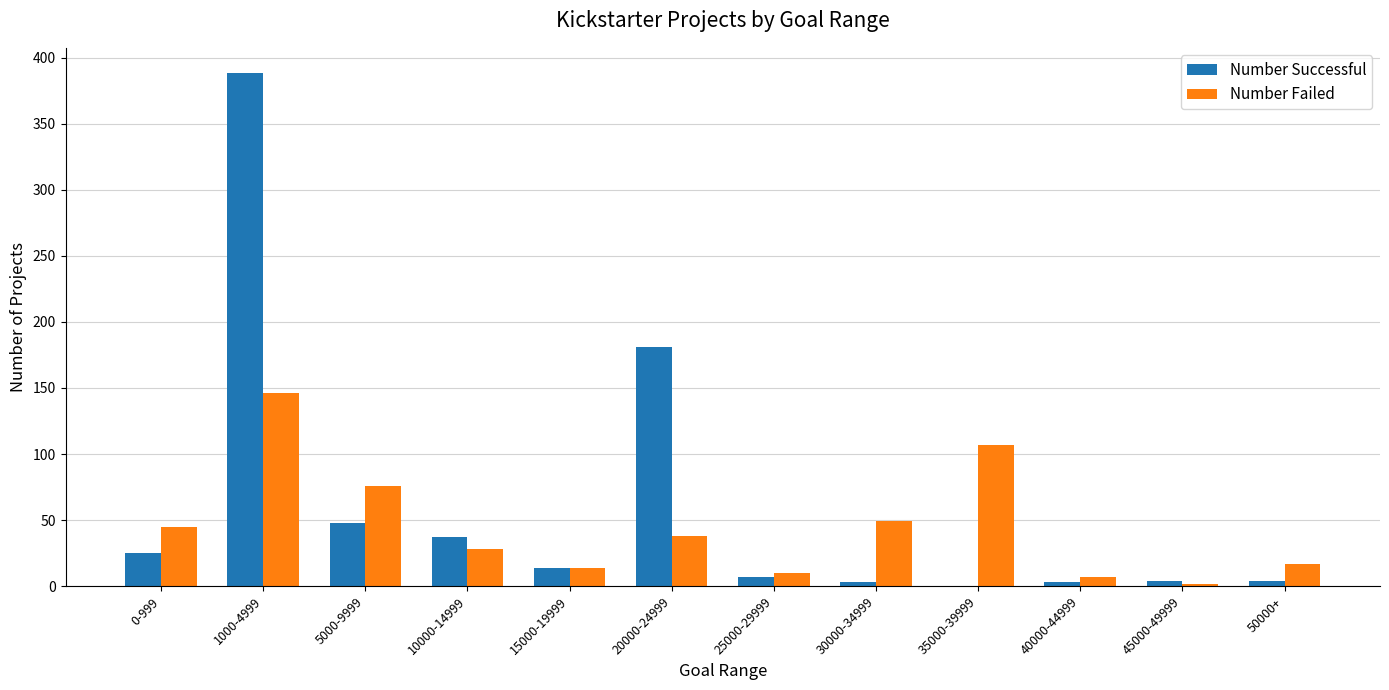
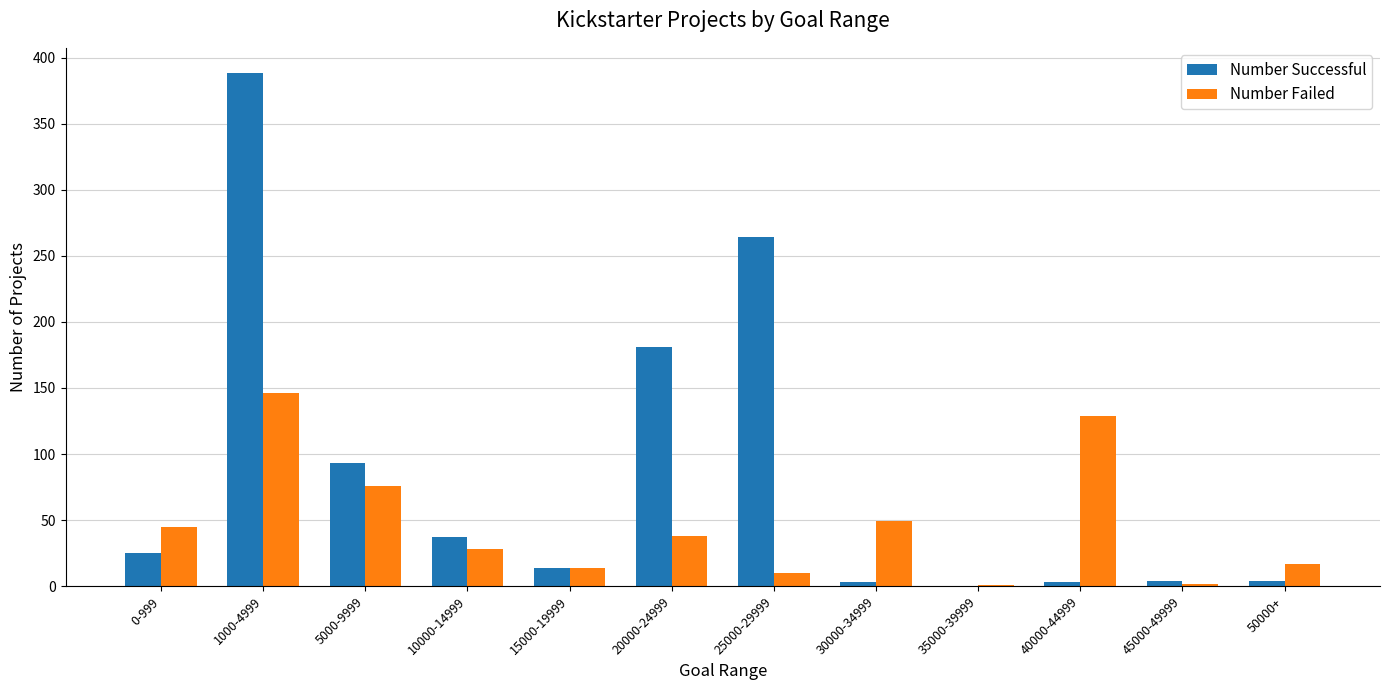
Number Successful, 5000-9999: 48 -> 93
Number Successful, 25000-29999: 7 -> 264
Number Failed, 35000-39999: 107 -> 1
Number Failed, 40000-44999: 7 -> 129
